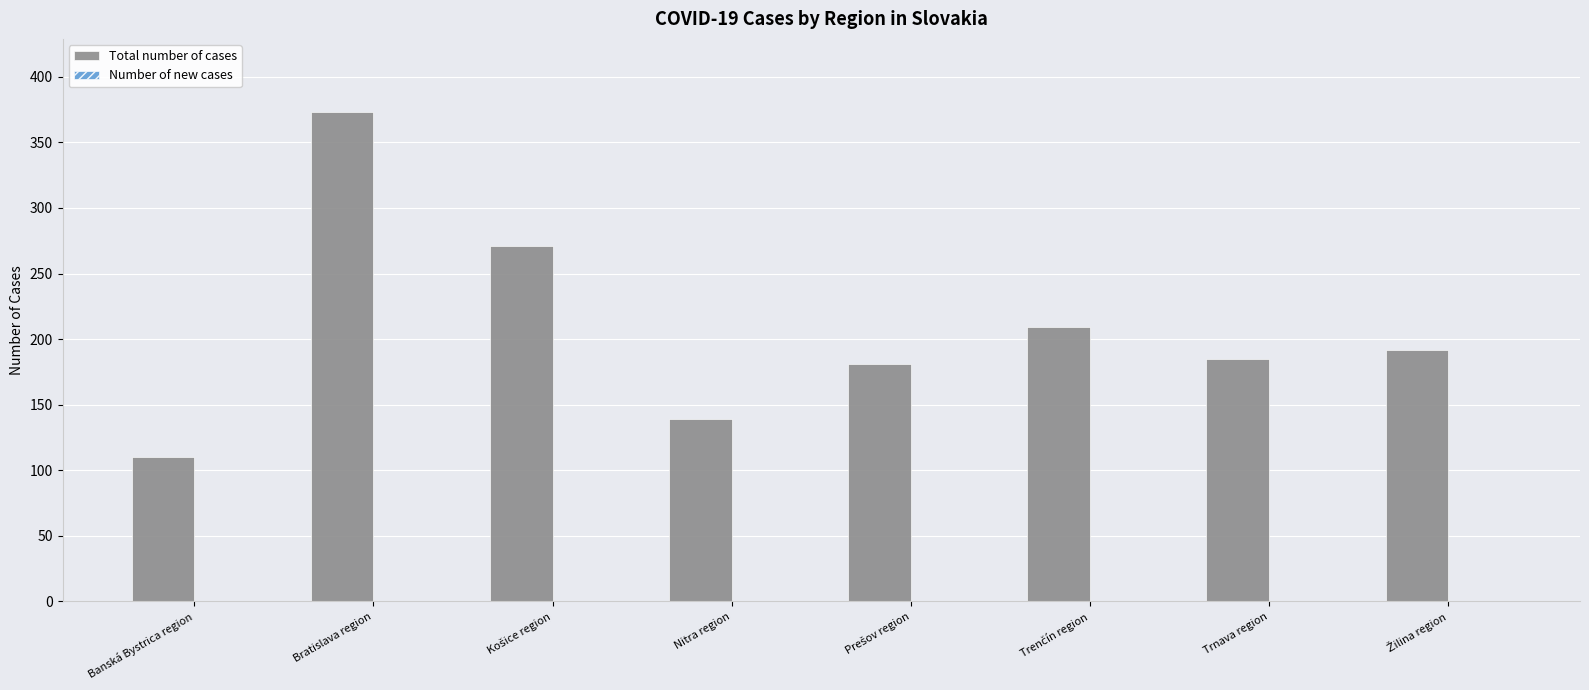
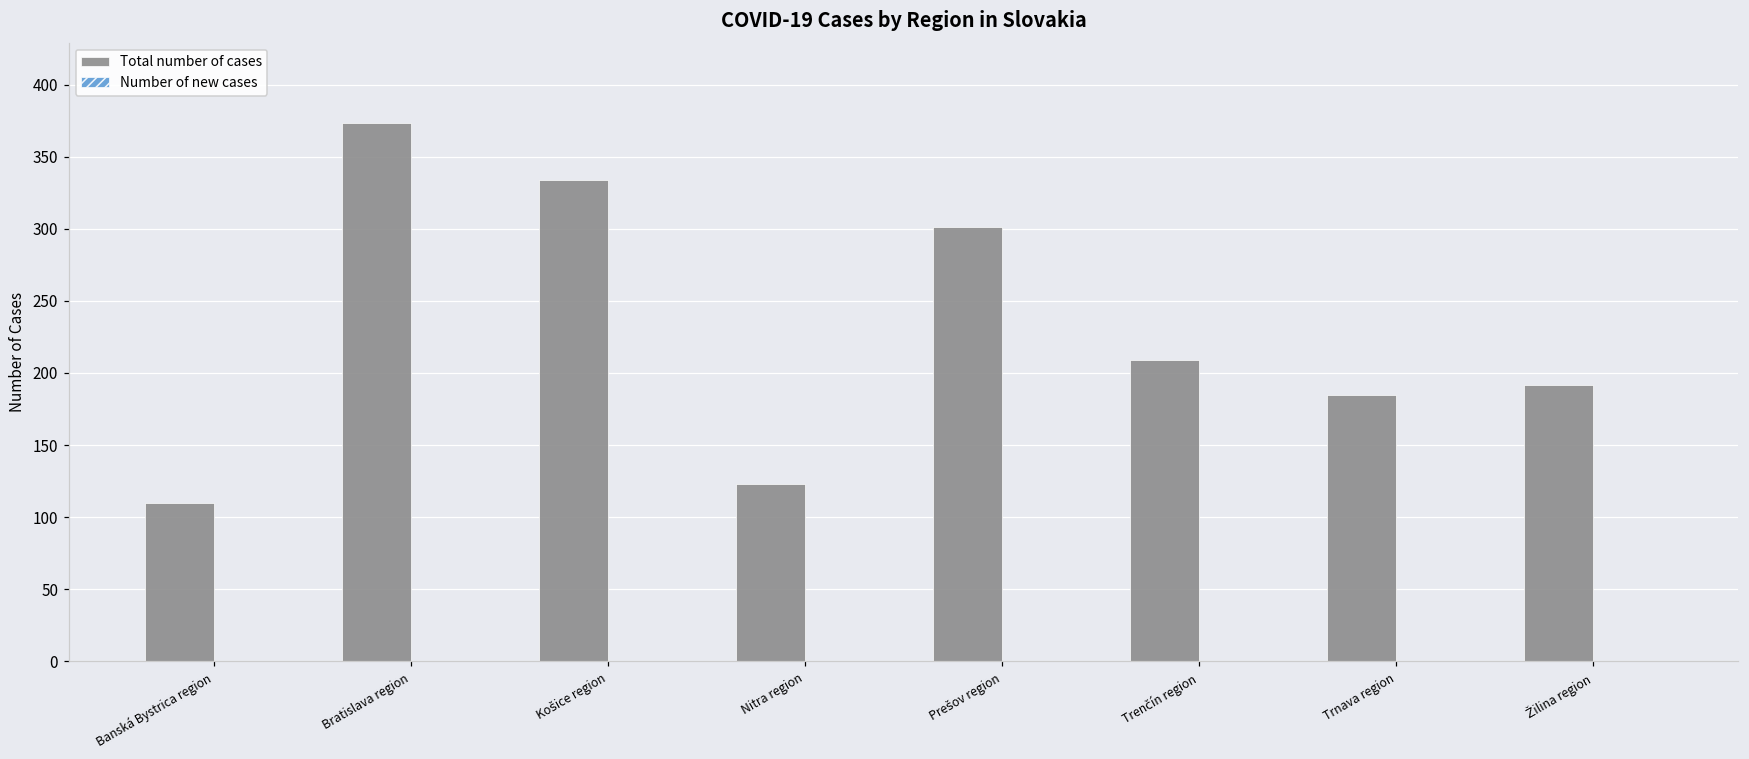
Total number of cases, Košice region: 271 -> 334
Total number of cases, Nitra region: 139 -> 123
Total number of cases, Prešov region: 181 -> 301
